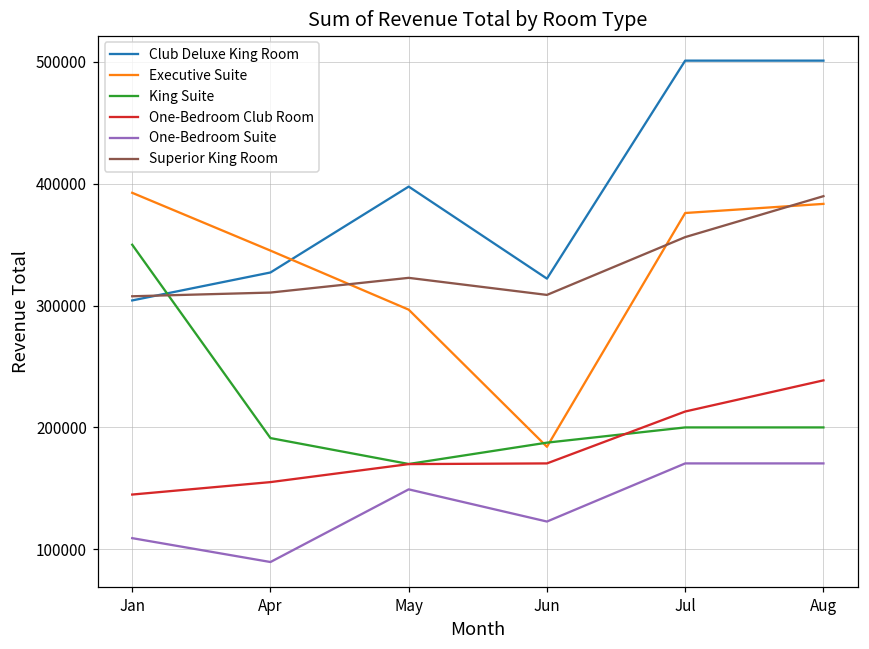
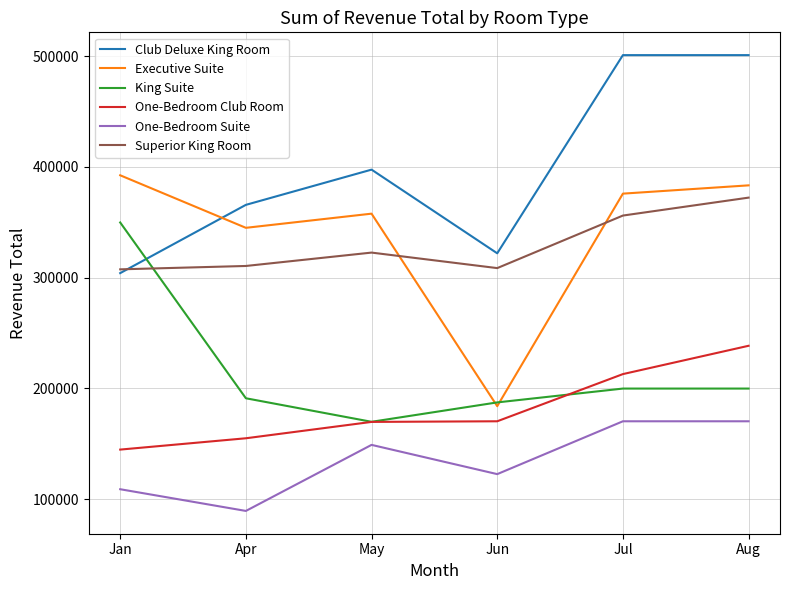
Club Deluxe King Room, Apr: 327000 -> 366000
Executive Suite, May: 297000 -> 358000
Superior King Room, Aug: 390000 -> 372000
